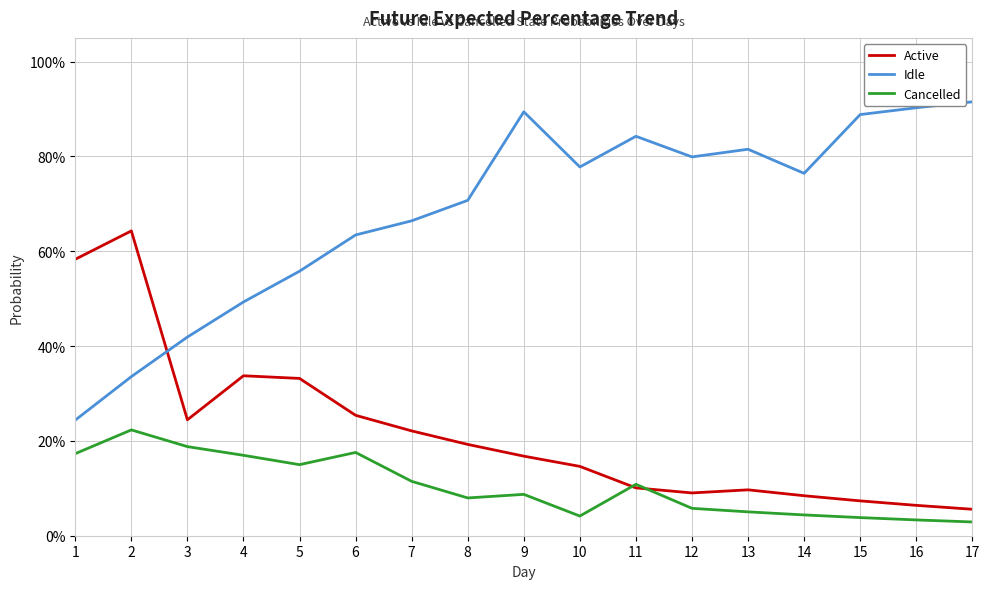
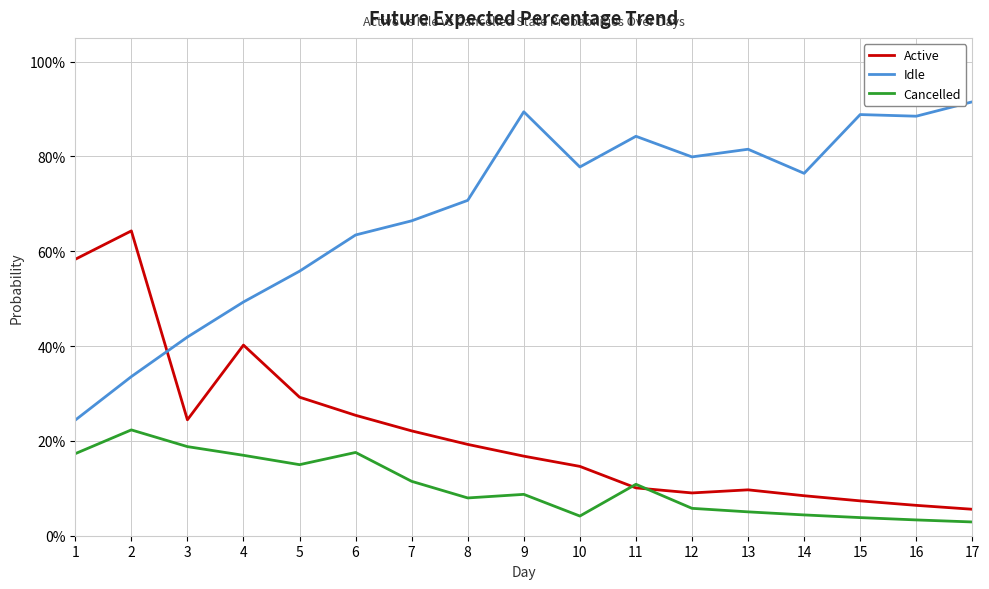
Active, 4: 34% -> 40%
Active, 5: 33% -> 29%
Idle, 16: 90% -> 88%
